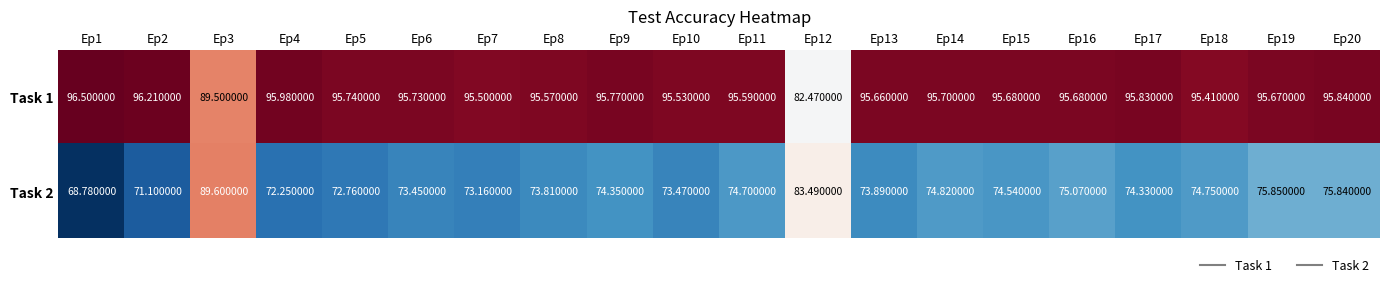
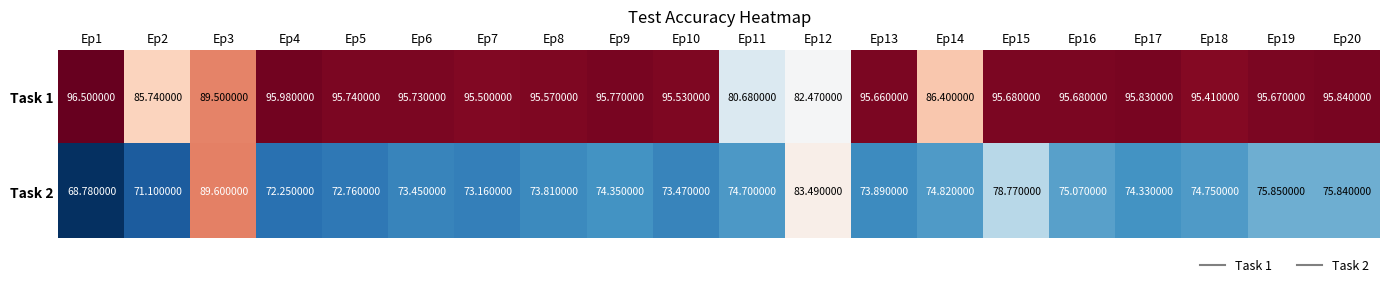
Task 1, Ep2: 96.210000 -> 85.740000
Task 1, Ep11: 95.590000 -> 80.680000
Task 1, Ep14: 95.700000 -> 86.400000
Task 2, Ep15: 74.540000 -> 78.770000
